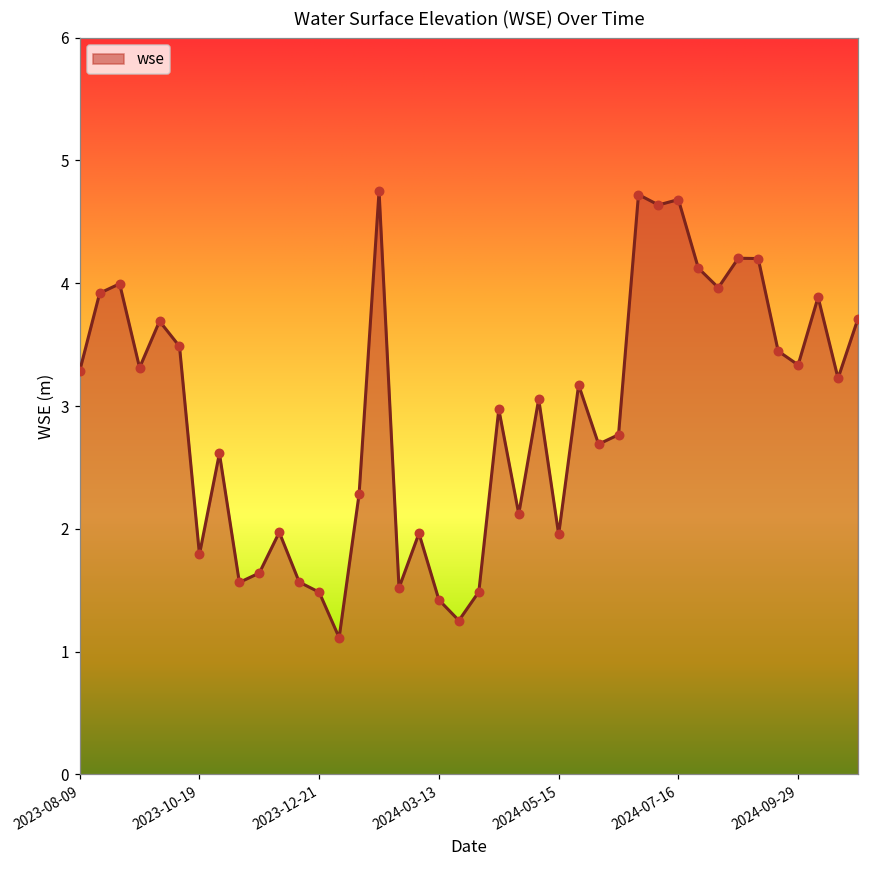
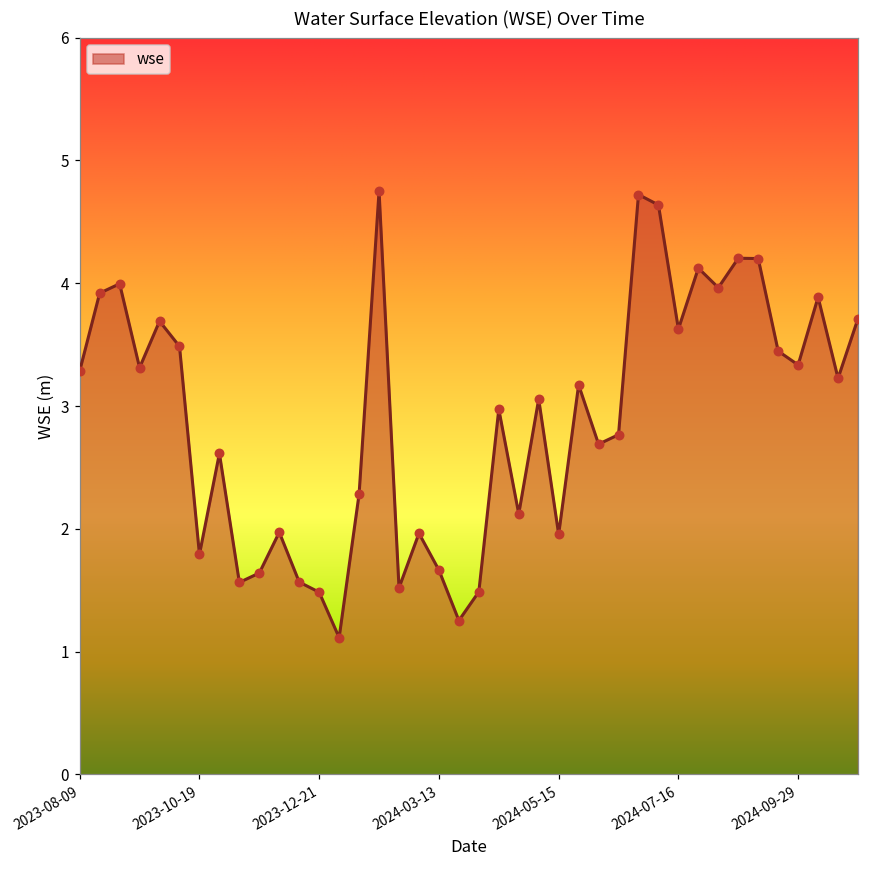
2024-03-13: 1.42 -> 1.66
2024-07-16: 4.68 -> 3.63
